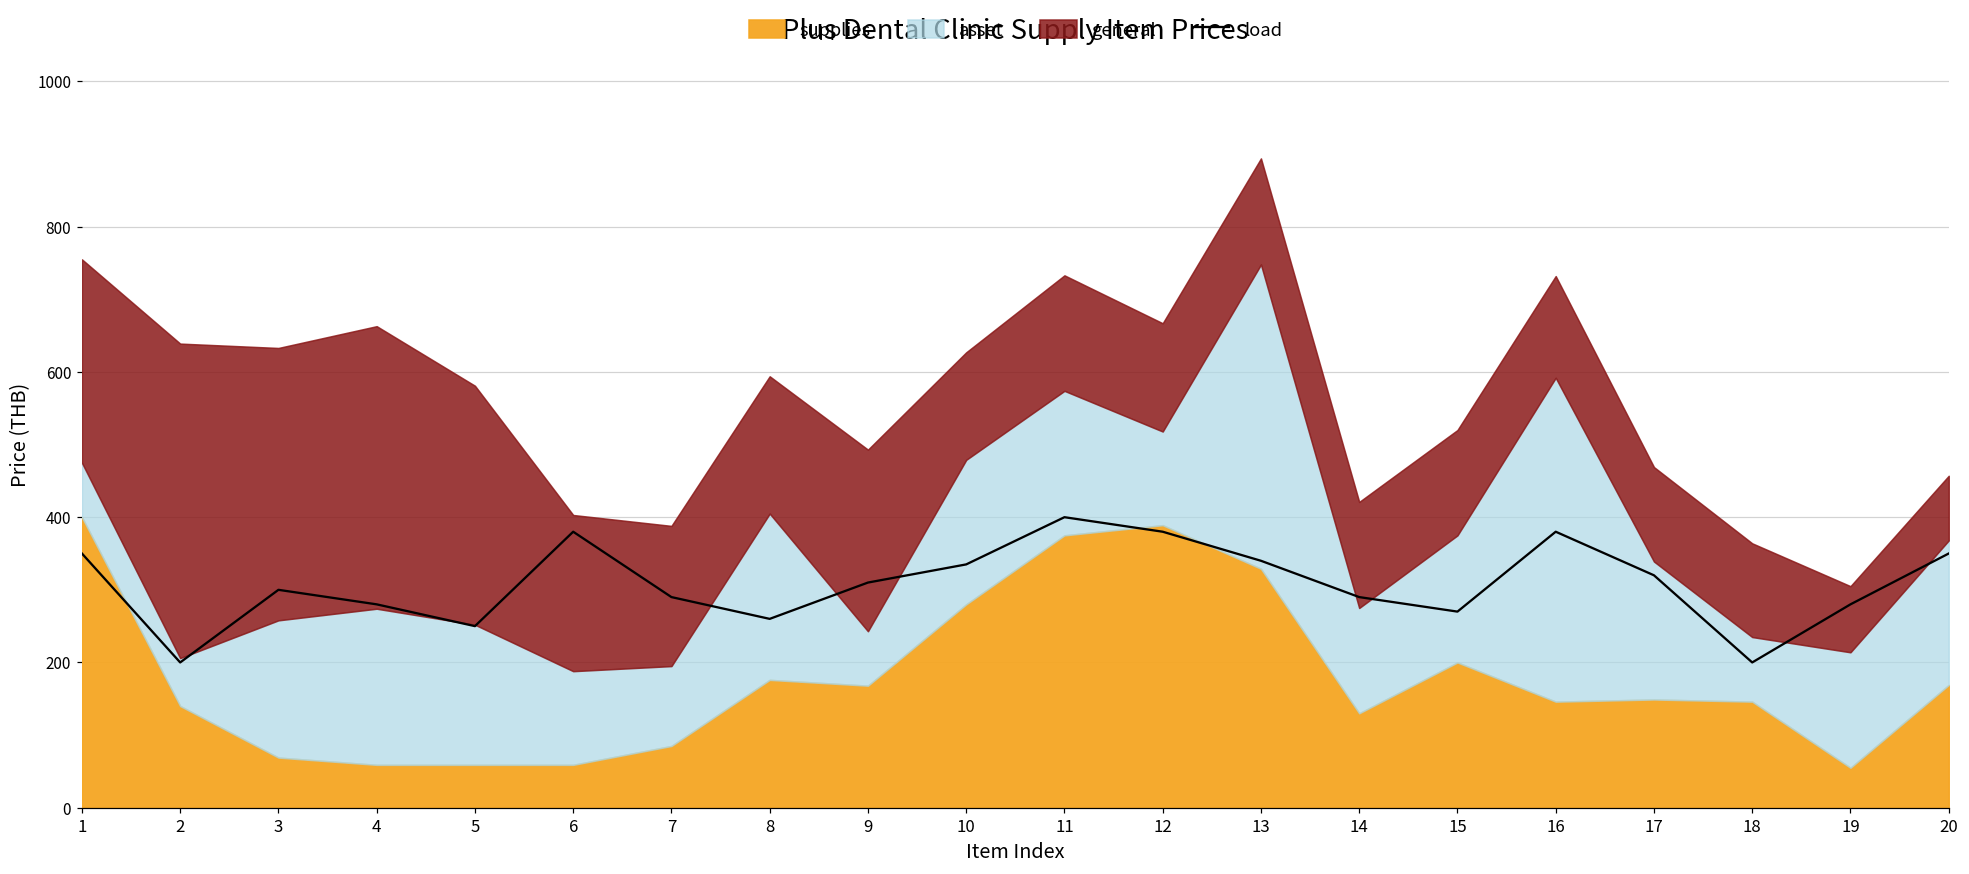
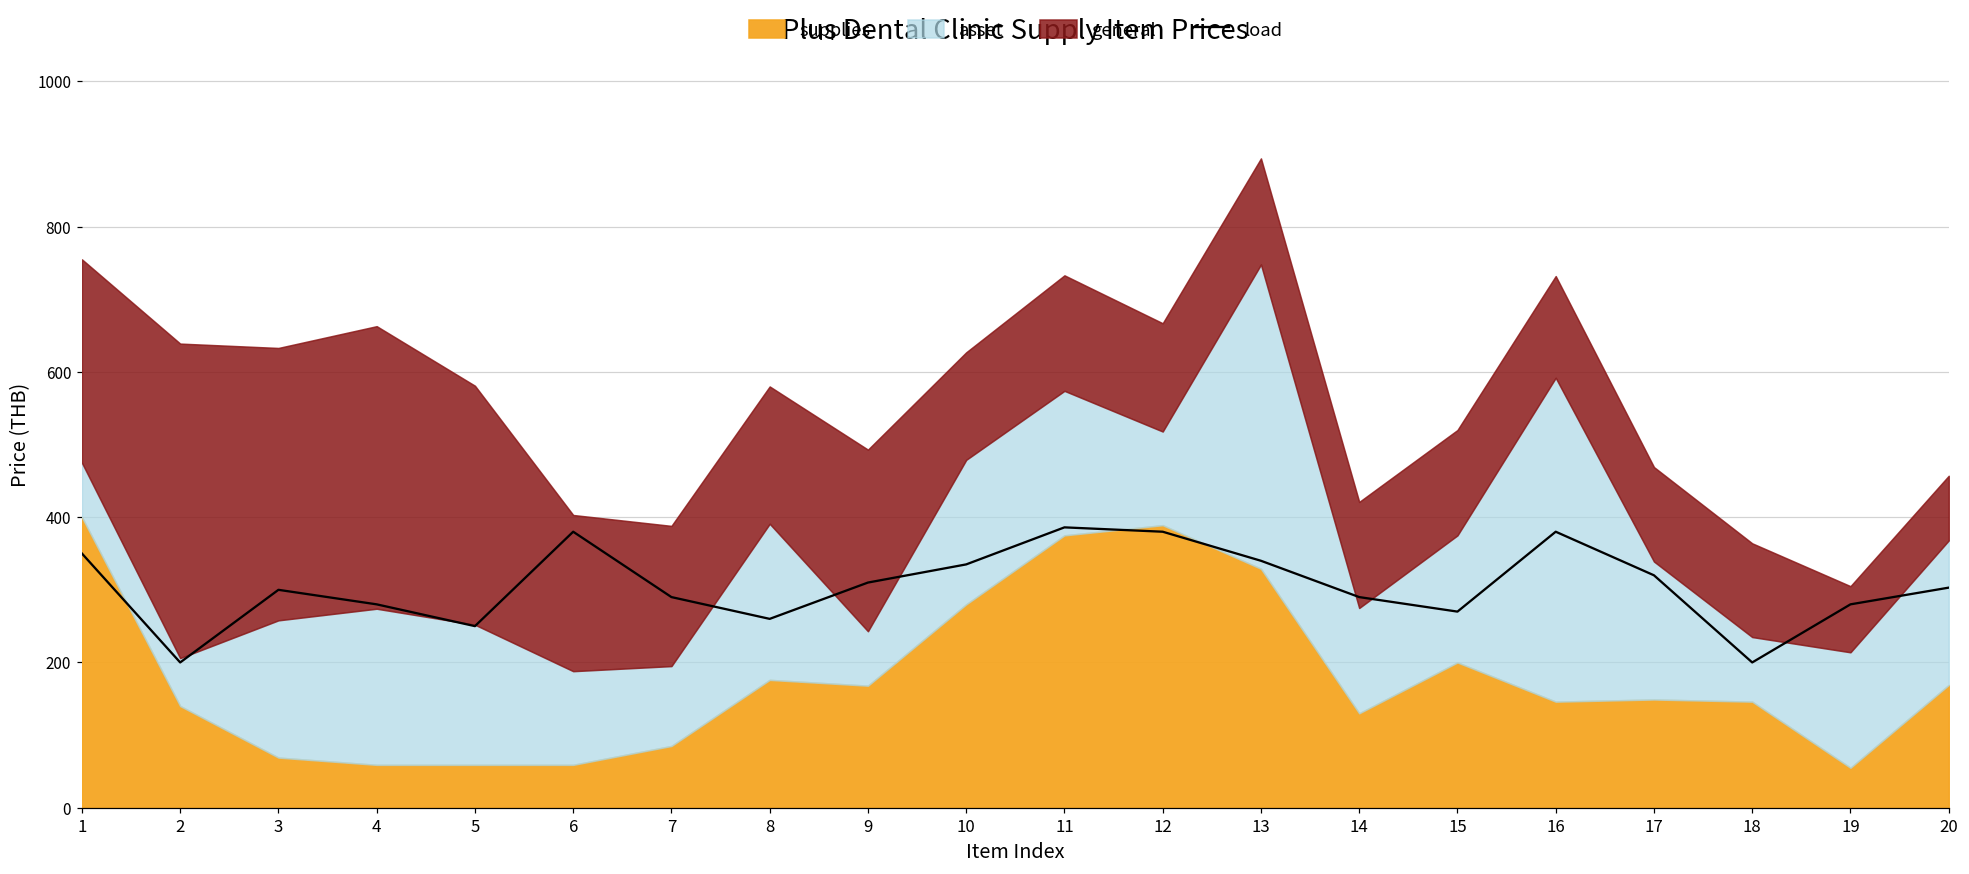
asset, 8: 230 -> 220
load, 11: 400 -> 390
load, 20: 350 -> 300
